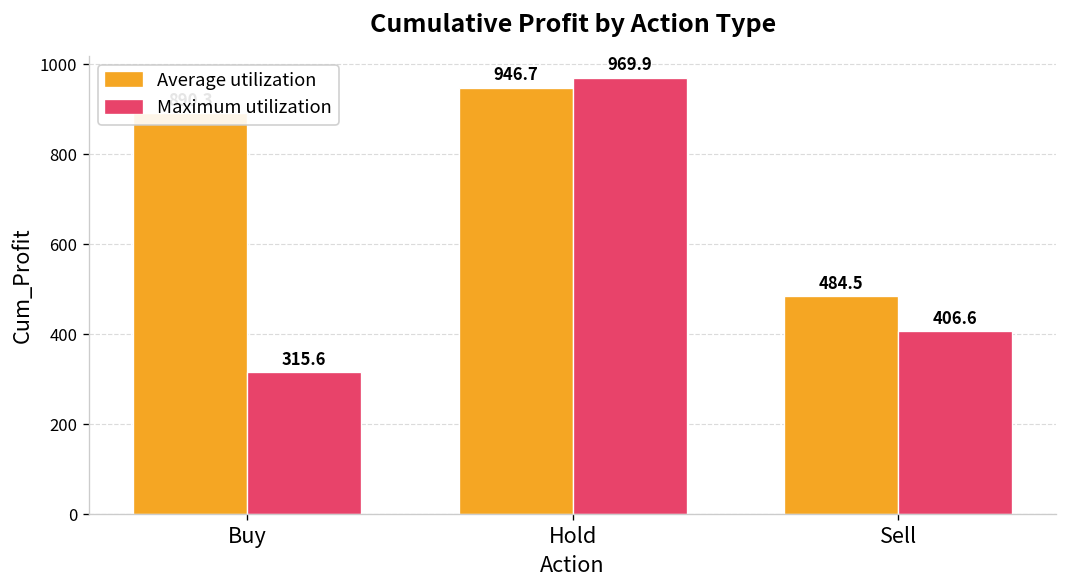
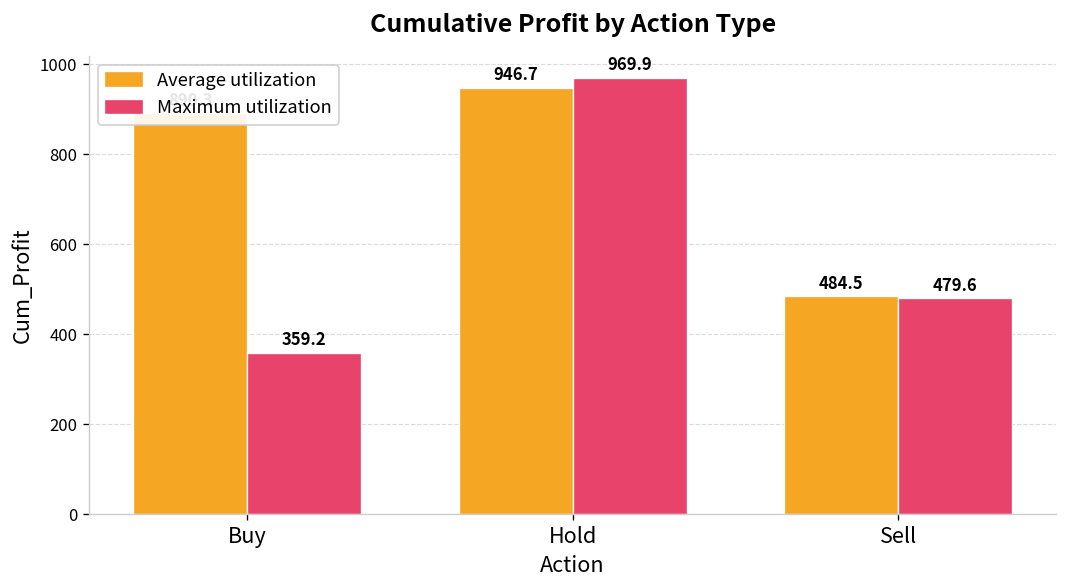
Maximum utilization, Buy: 315.6 -> 359.2
Maximum utilization, Sell: 406.6 -> 479.6
